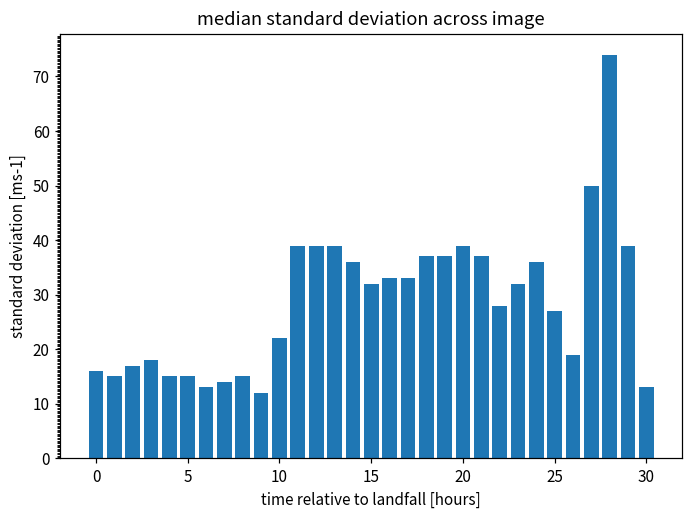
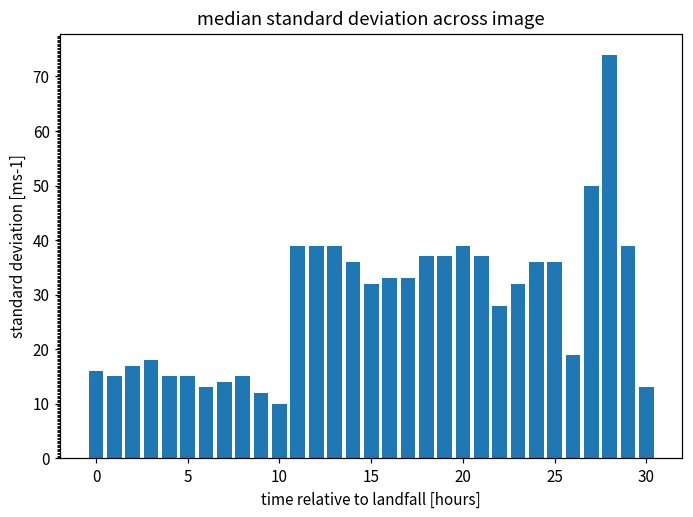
10: 22 -> 10
25: 27 -> 36
